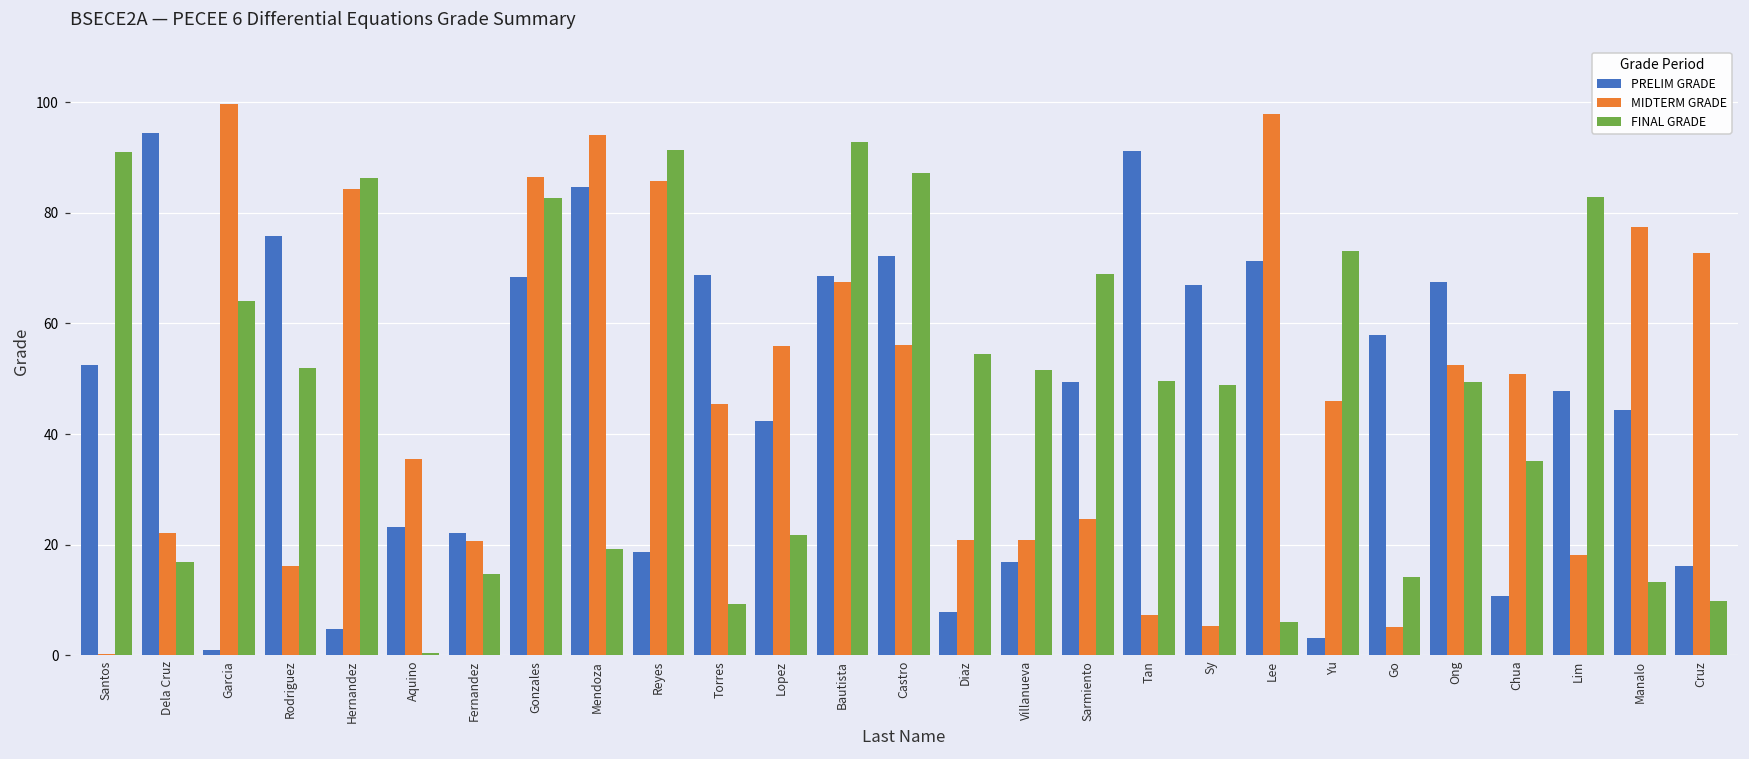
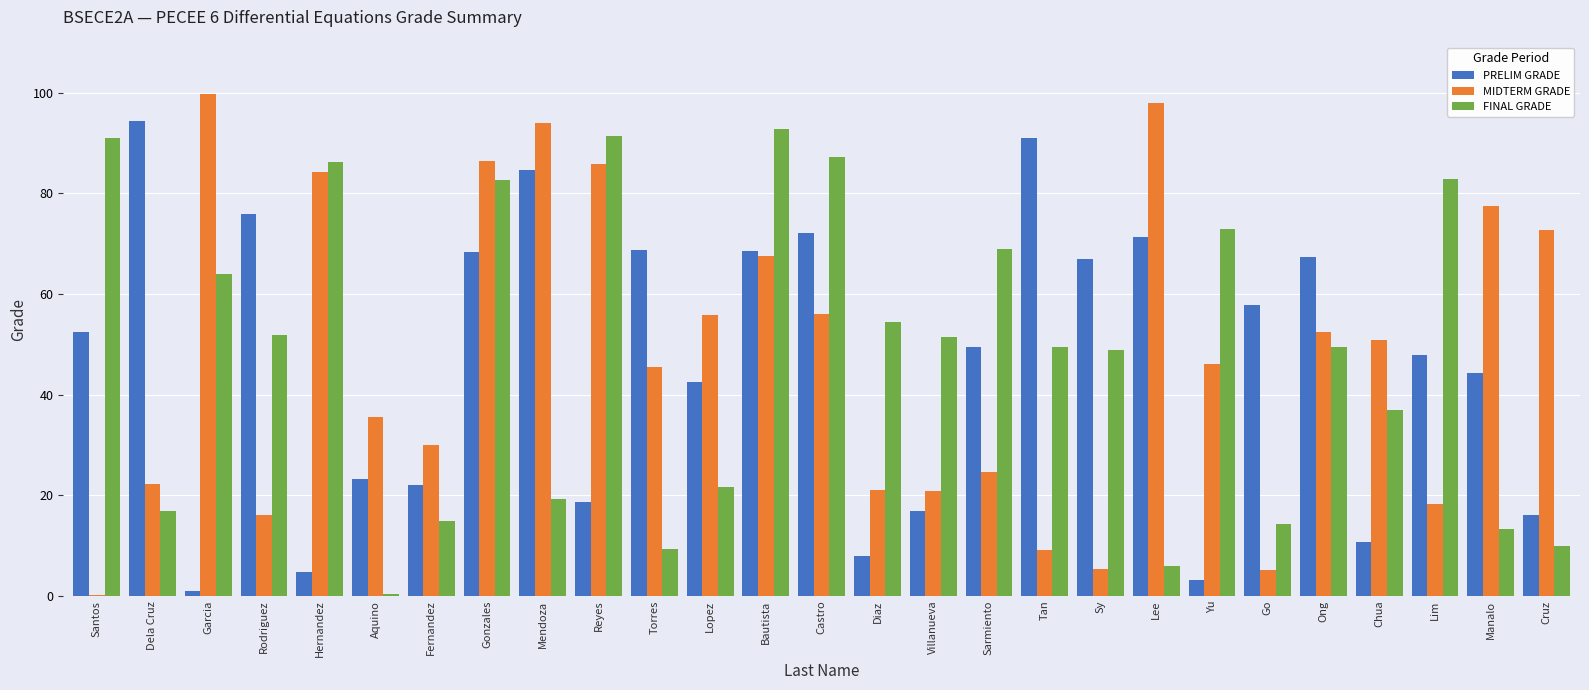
MIDTERM GRADE, Fernandez: 21 -> 30
MIDTERM GRADE, Tan: 7 -> 9
FINAL GRADE, Chua: 35 -> 37
